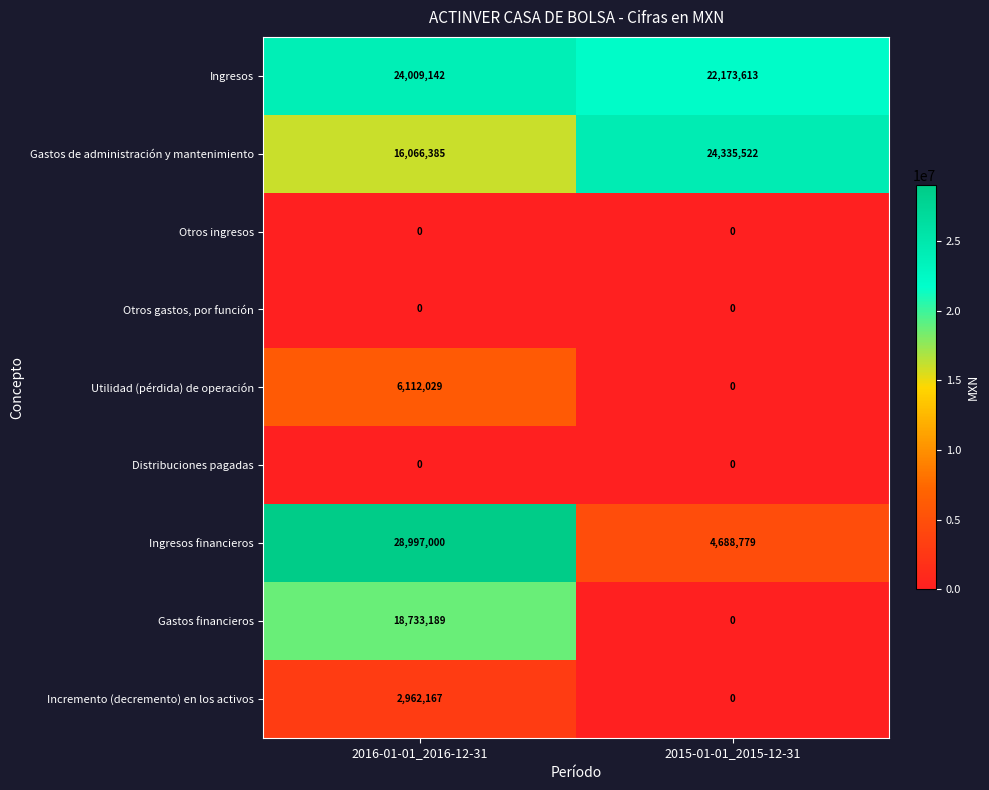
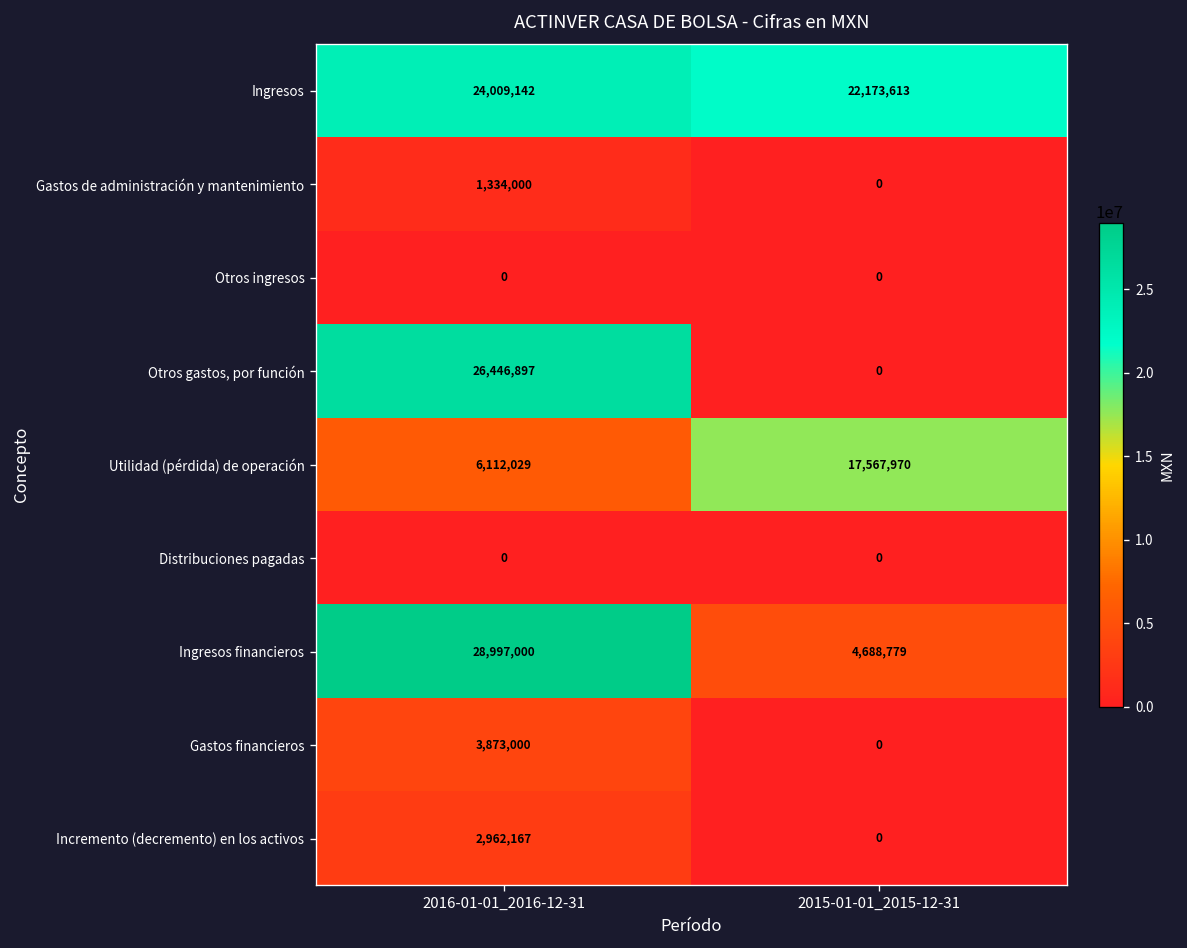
Gastos de administración y mantenimiento, 2016-01-01_2016-12-31: 16,066,385 -> 1,334,000
Gastos de administración y mantenimiento, 2015-01-01_2015-12-31: 24,335,522 -> 0
Otros gastos, por función, 2016-01-01_2016-12-31: 0 -> 26,446,897
Utilidad (pérdida) de operación, 2015-01-01_2015-12-31: 0 -> 17,567,970
Gastos financieros, 2016-01-01_2016-12-31: 18,733,189 -> 3,873,000
